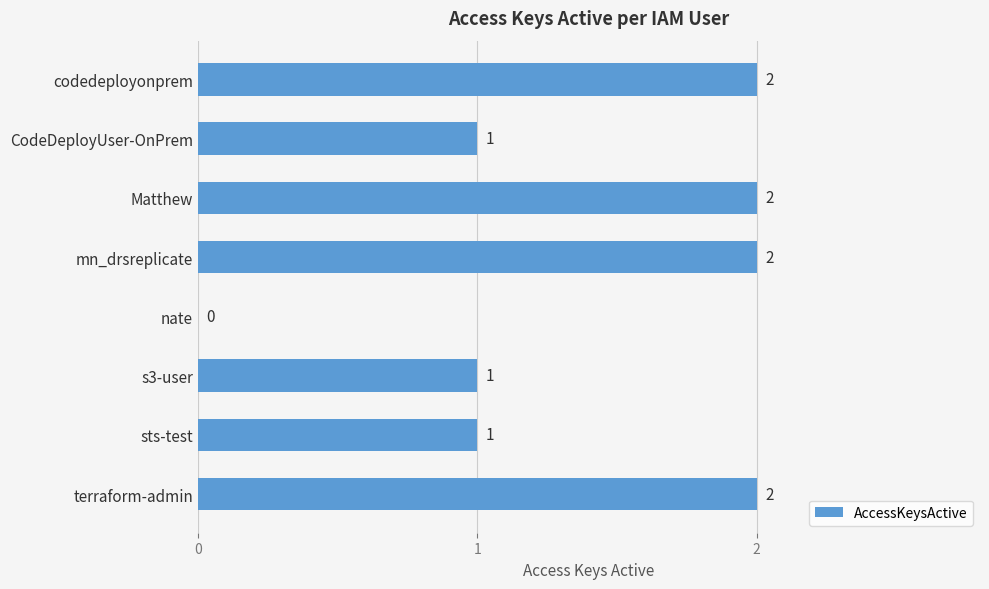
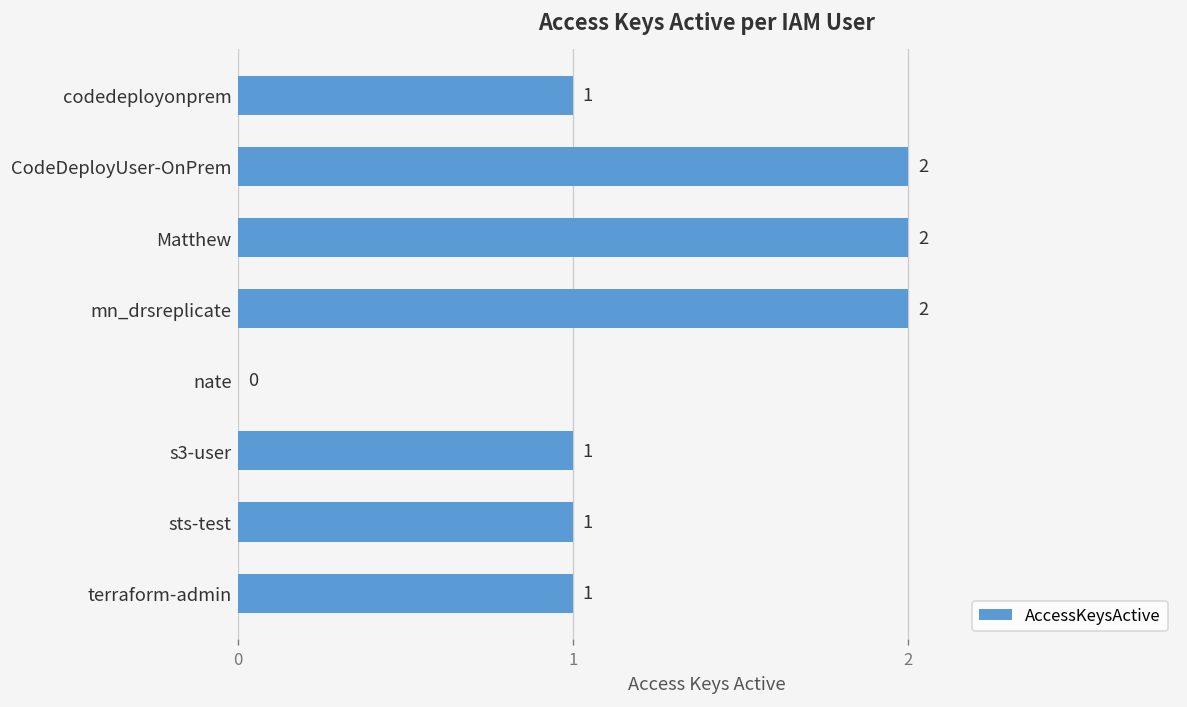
codedeployonprem: 2 -> 1
CodeDeployUser-OnPrem: 1 -> 2
terraform-admin: 2 -> 1
